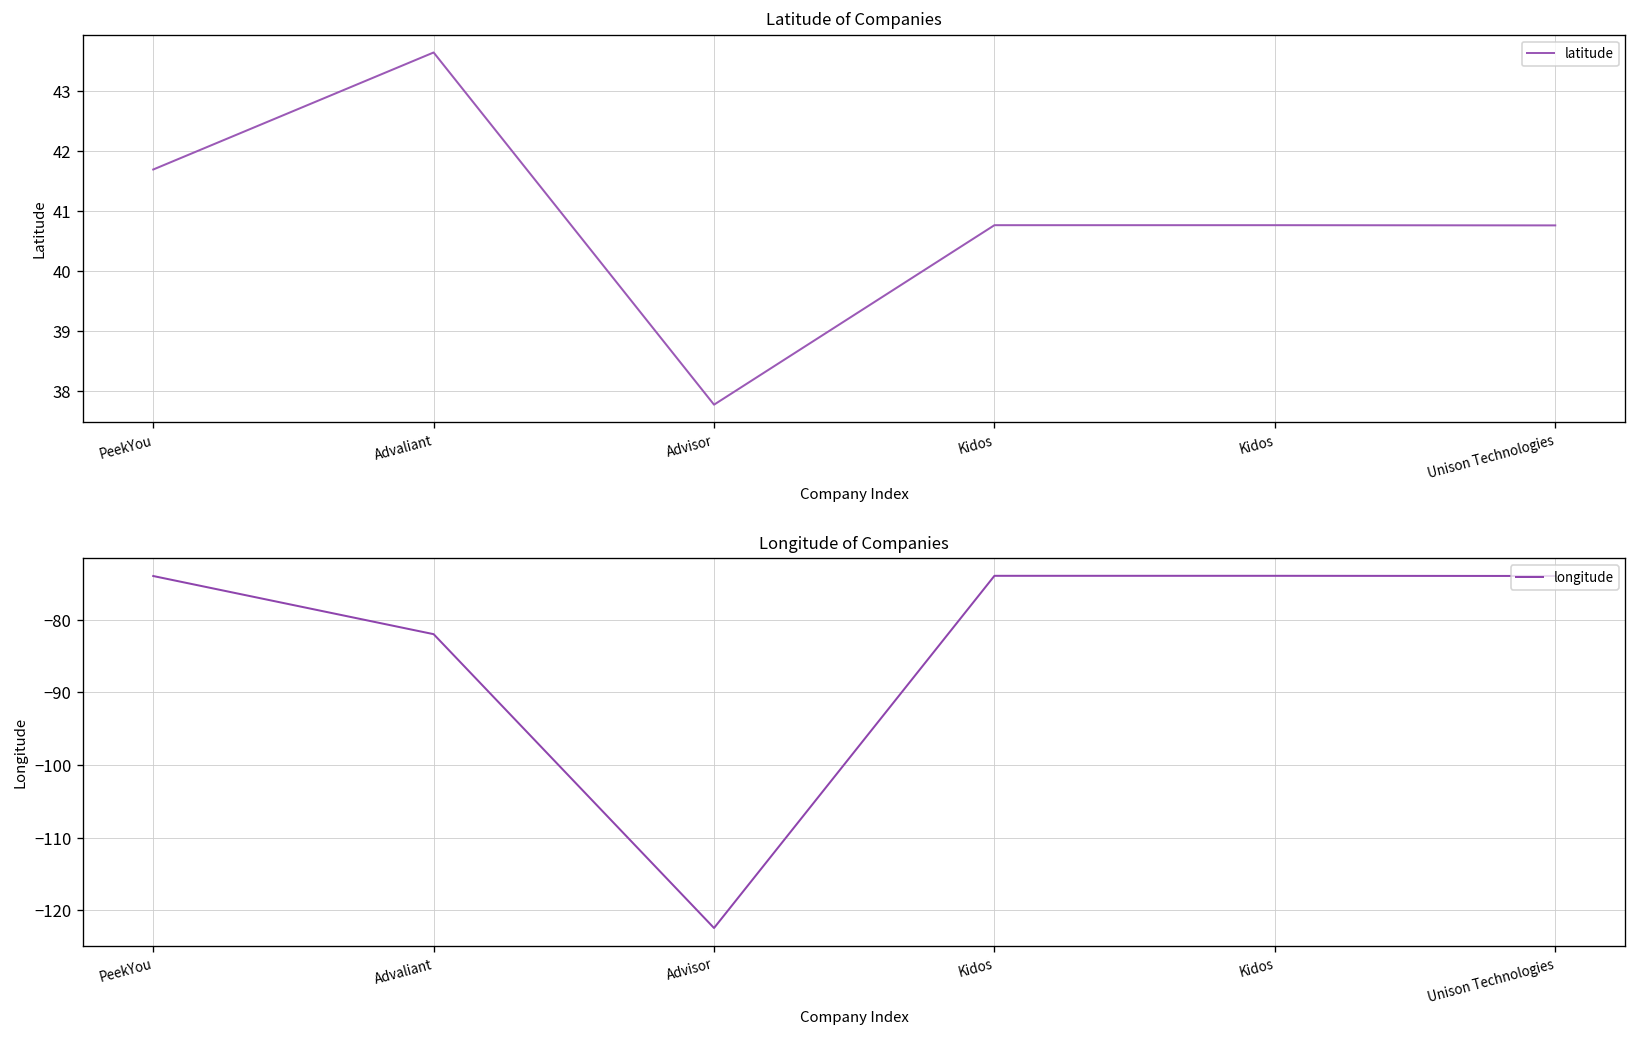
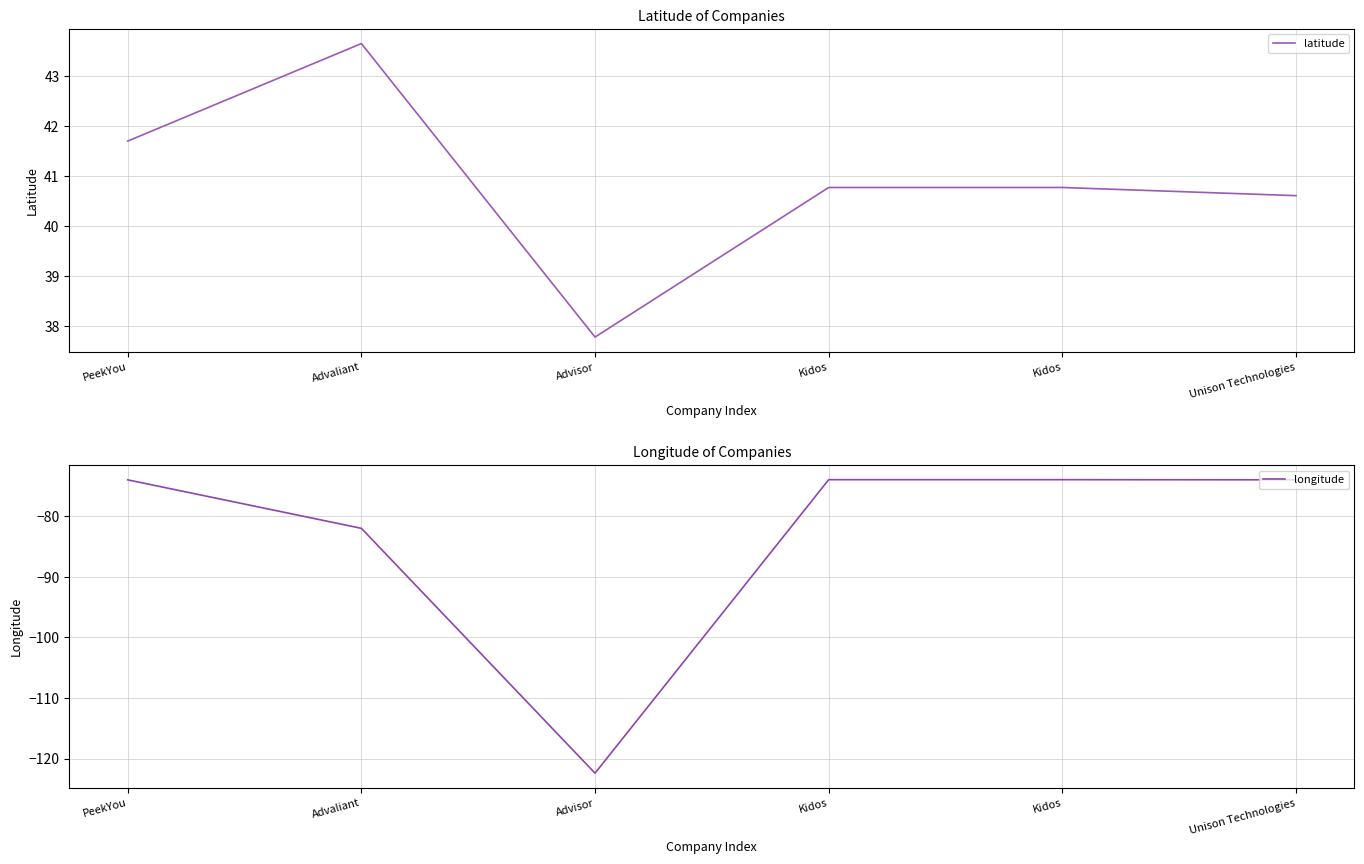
Latitude of Companies, Unison Technologies: 40.8 -> 40.6
